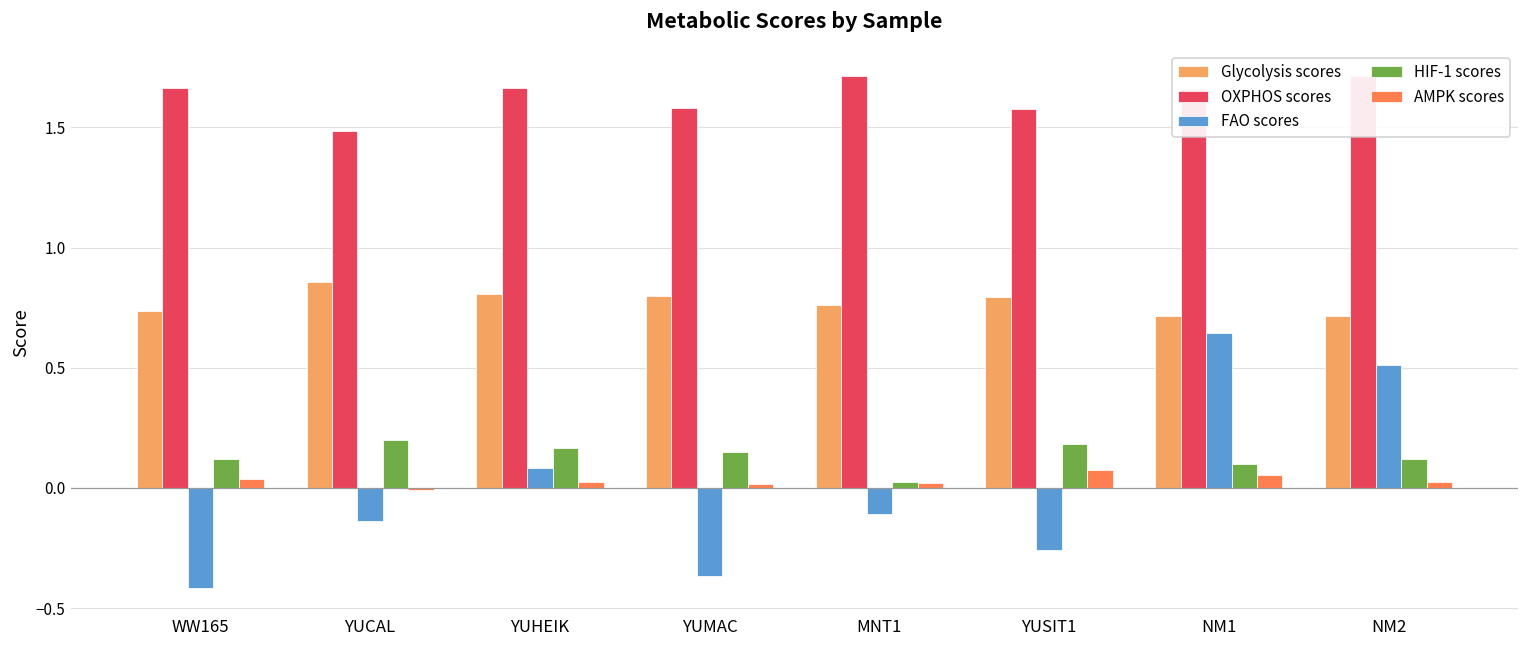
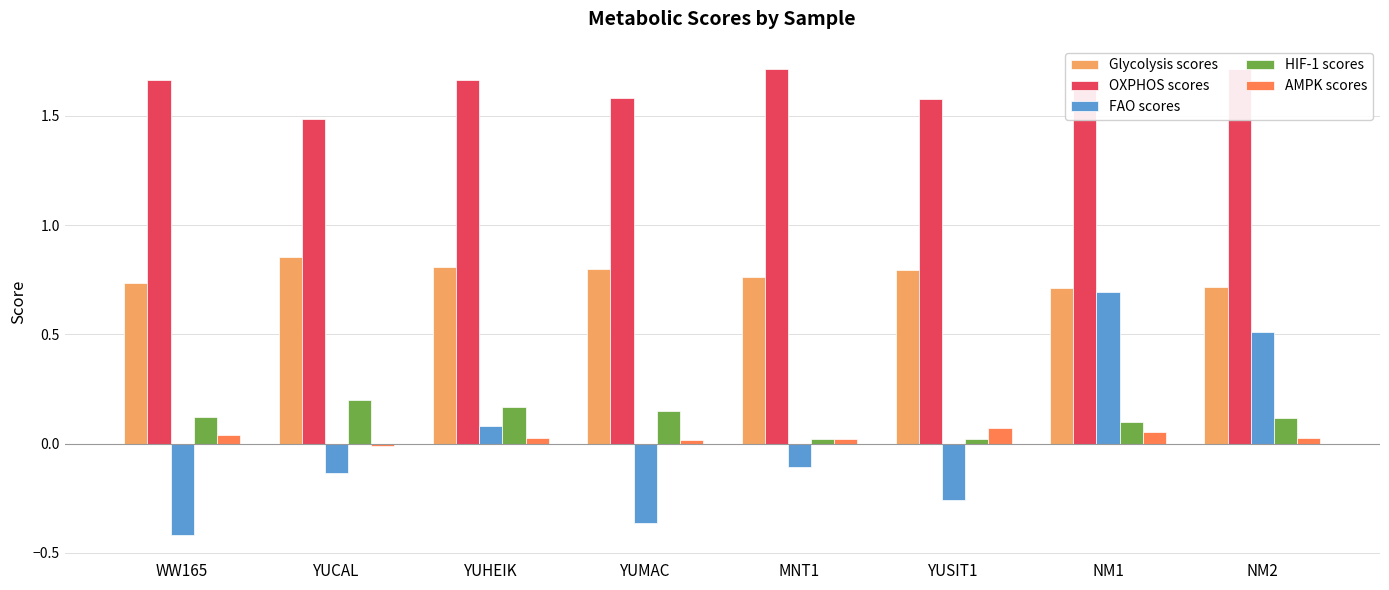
HIF-1 scores, YUSIT1: 0.18 -> 0.02
FAO scores, NM1: 0.64 -> 0.69
